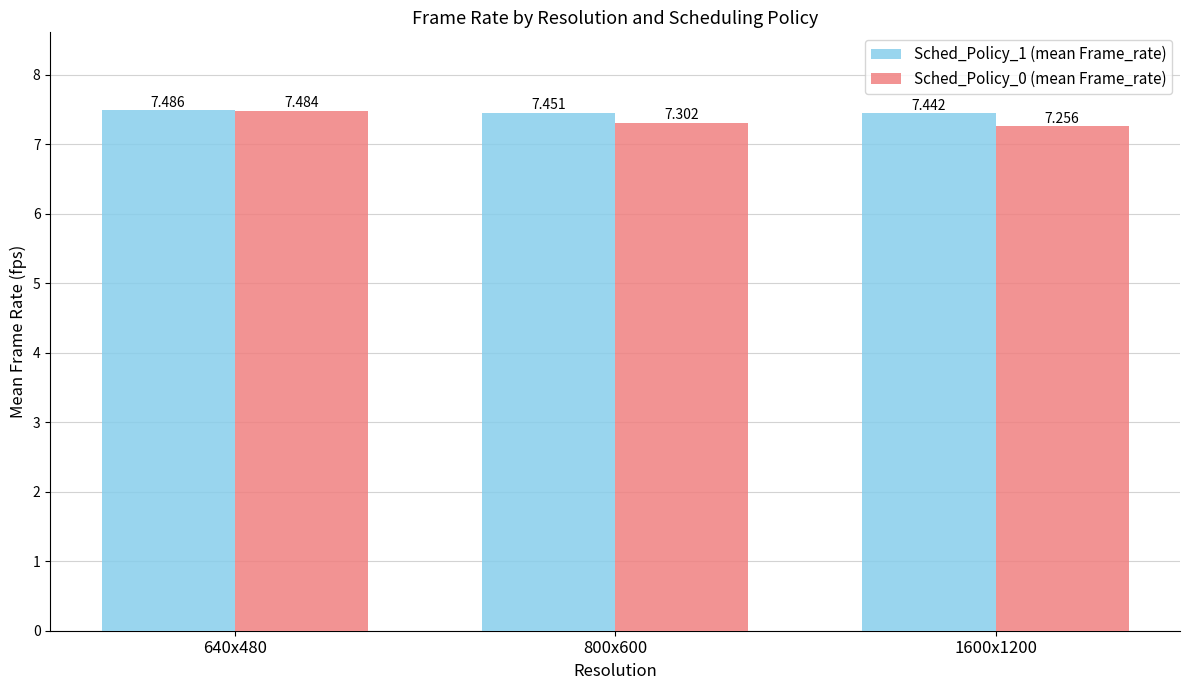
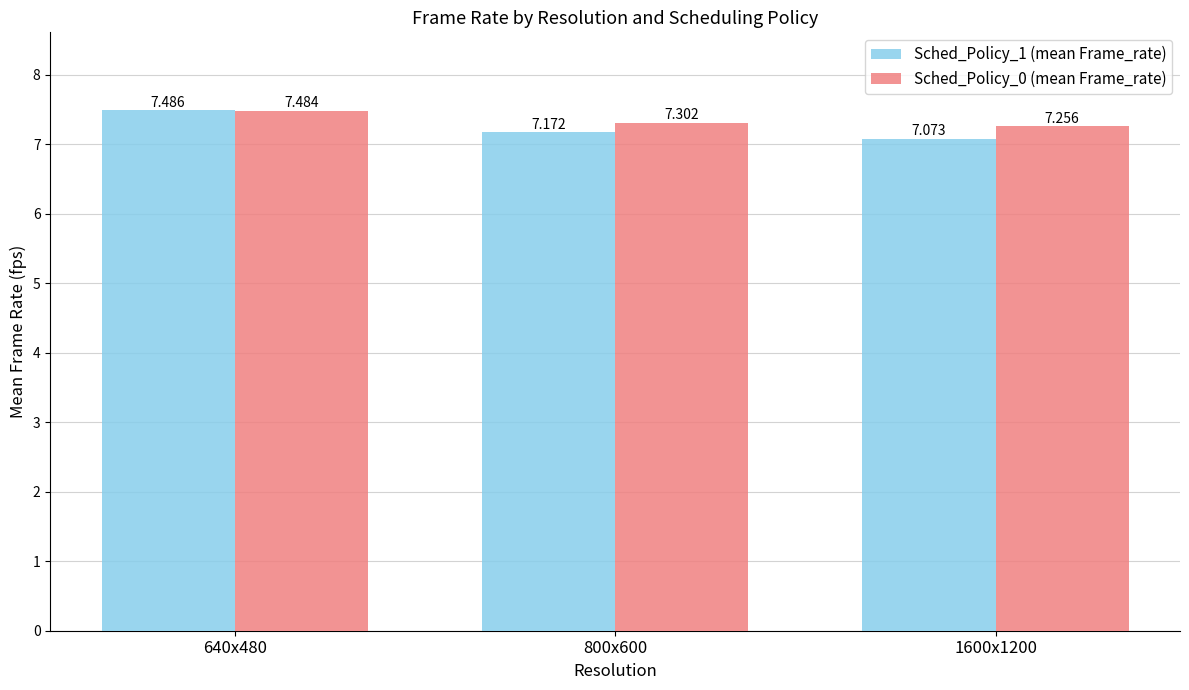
Sched_Policy_1 (mean Frame_rate), 800x600: 7.451 -> 7.172
Sched_Policy_1 (mean Frame_rate), 1600x1200: 7.442 -> 7.073
